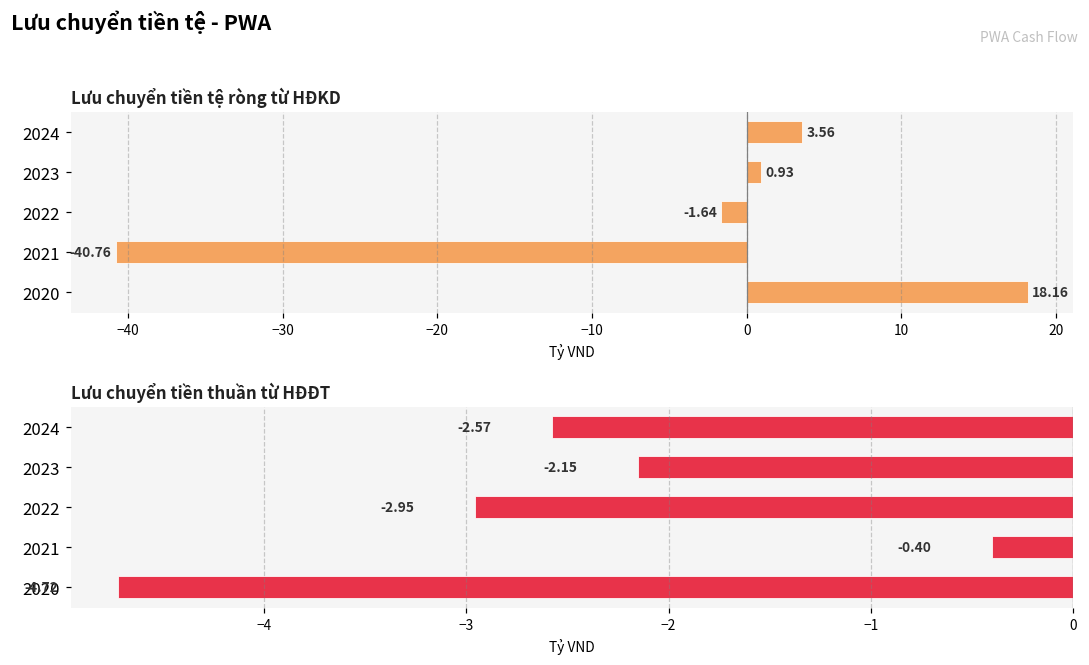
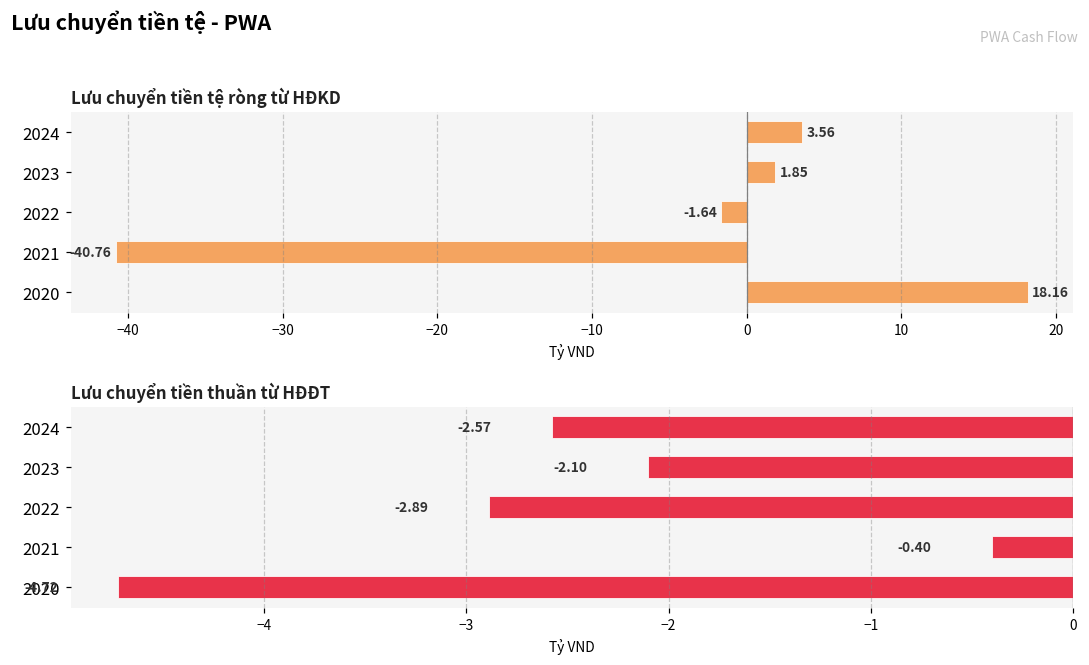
Lưu chuyển tiền tệ ròng từ HĐKD, 2023: 0.93 -> 1.85
Lưu chuyển tiền thuần từ HĐĐT, 2023: -2.15 -> -2.10
Lưu chuyển tiền thuần từ HĐĐT, 2022: -2.95 -> -2.89
